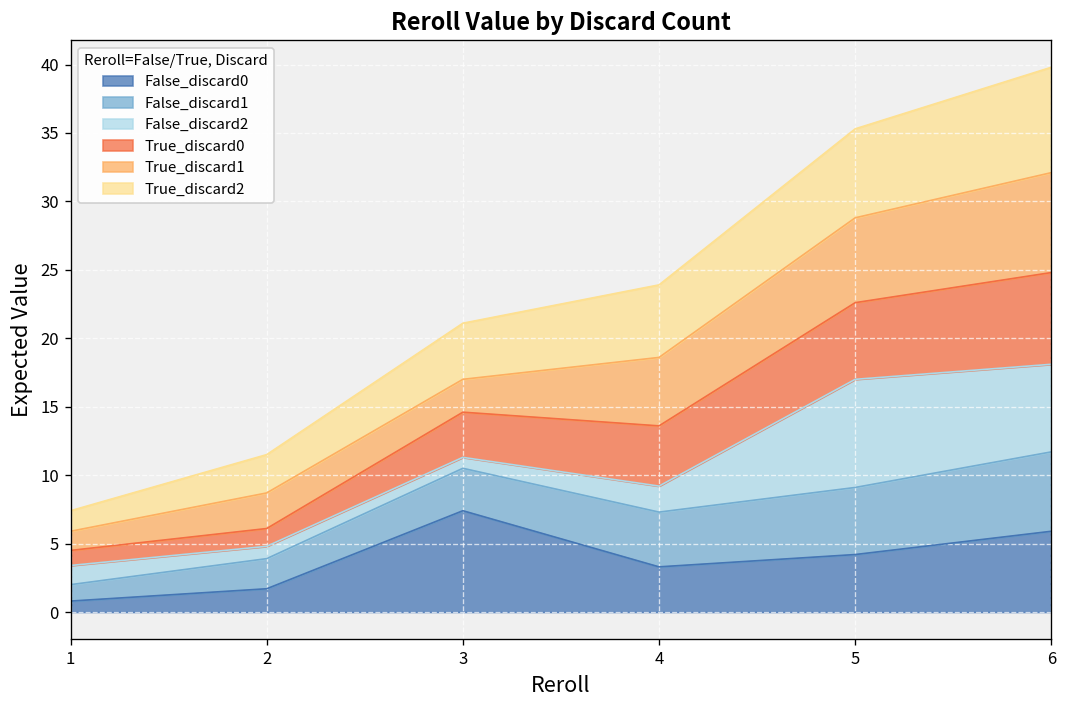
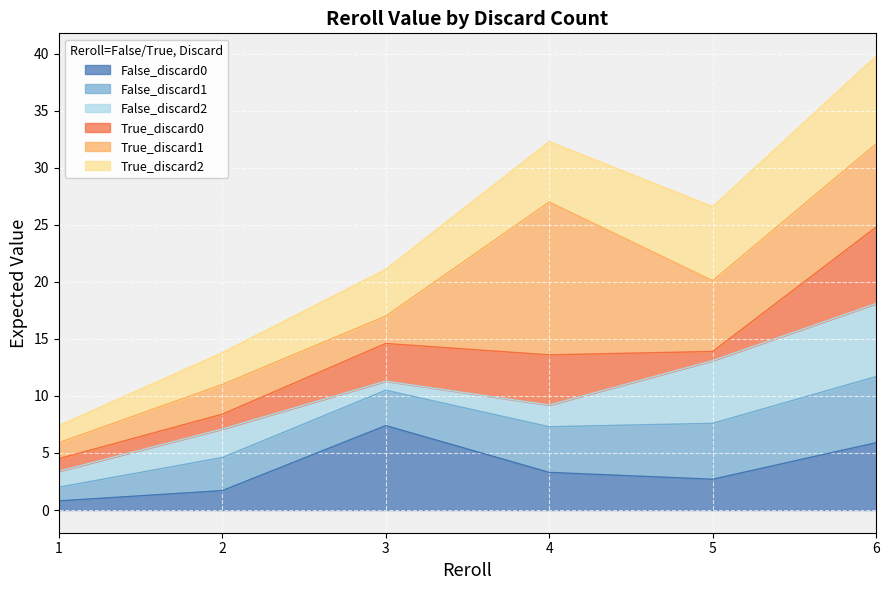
False_discard1, 2: 2.2 -> 2.9
False_discard2, 2: 0.9 -> 2.5
True_discard1, 4: 5.0 -> 13.4
False_discard0, 5: 4.2 -> 2.7
False_discard2, 5: 7.9 -> 5.5
True_discard0, 5: 5.6 -> 0.8
